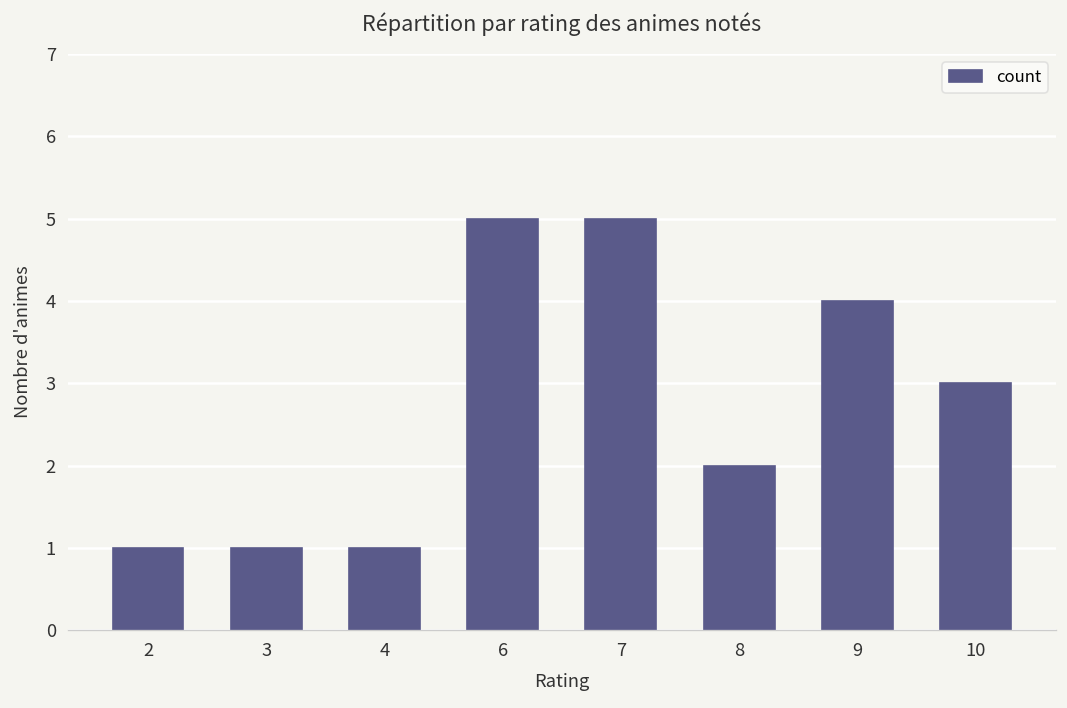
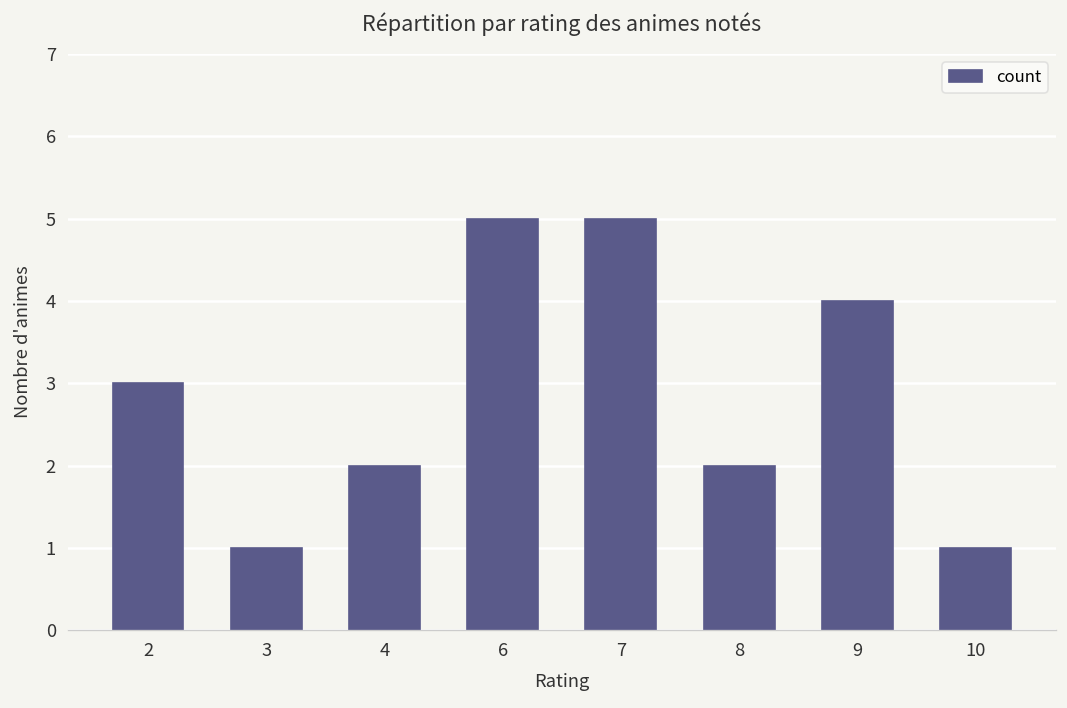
2: 1 -> 3
4: 1 -> 2
10: 3 -> 1
